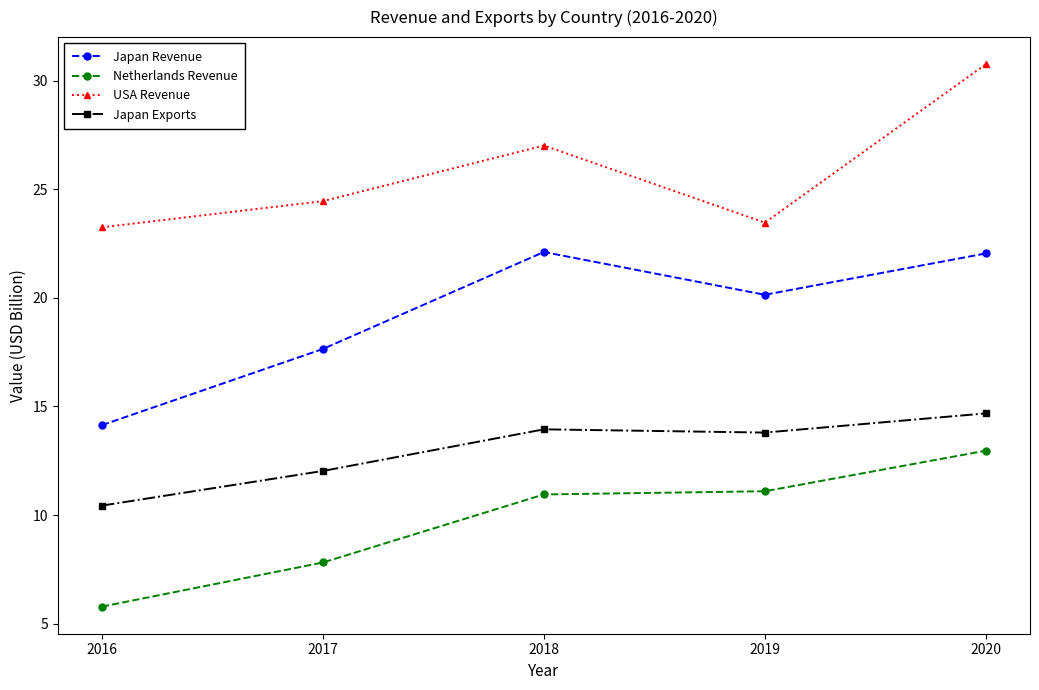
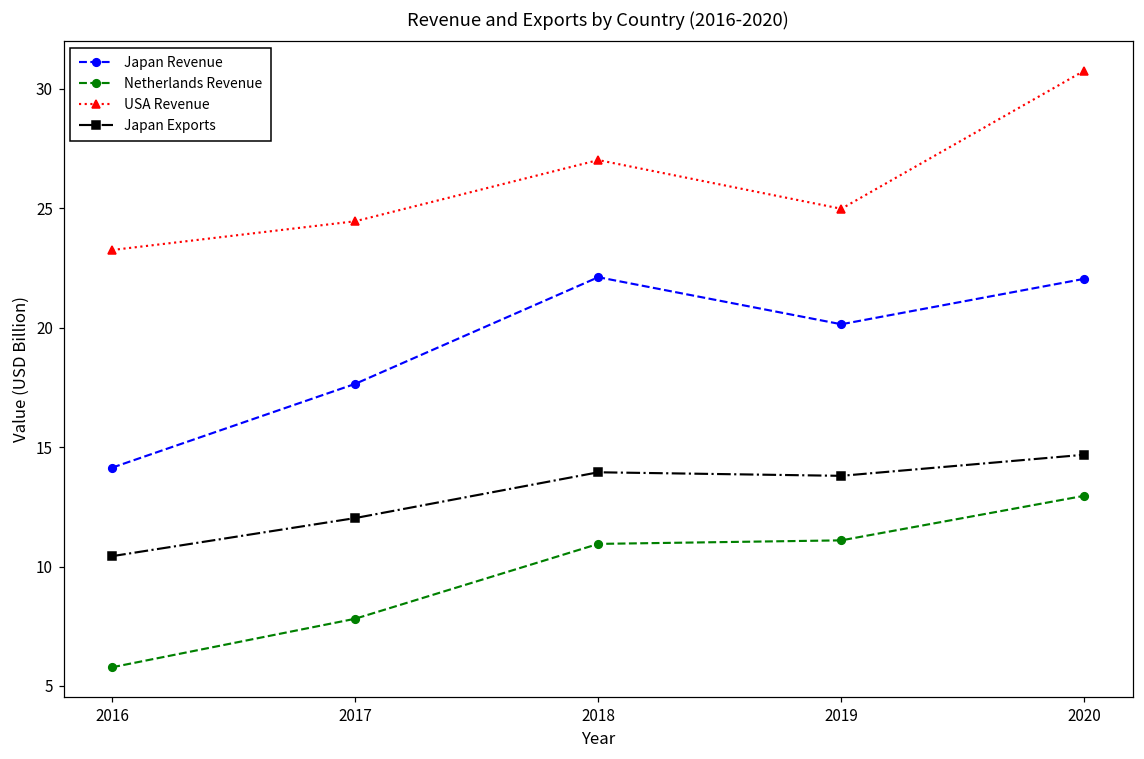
USA Revenue, 2019: 23.5 -> 25.0
